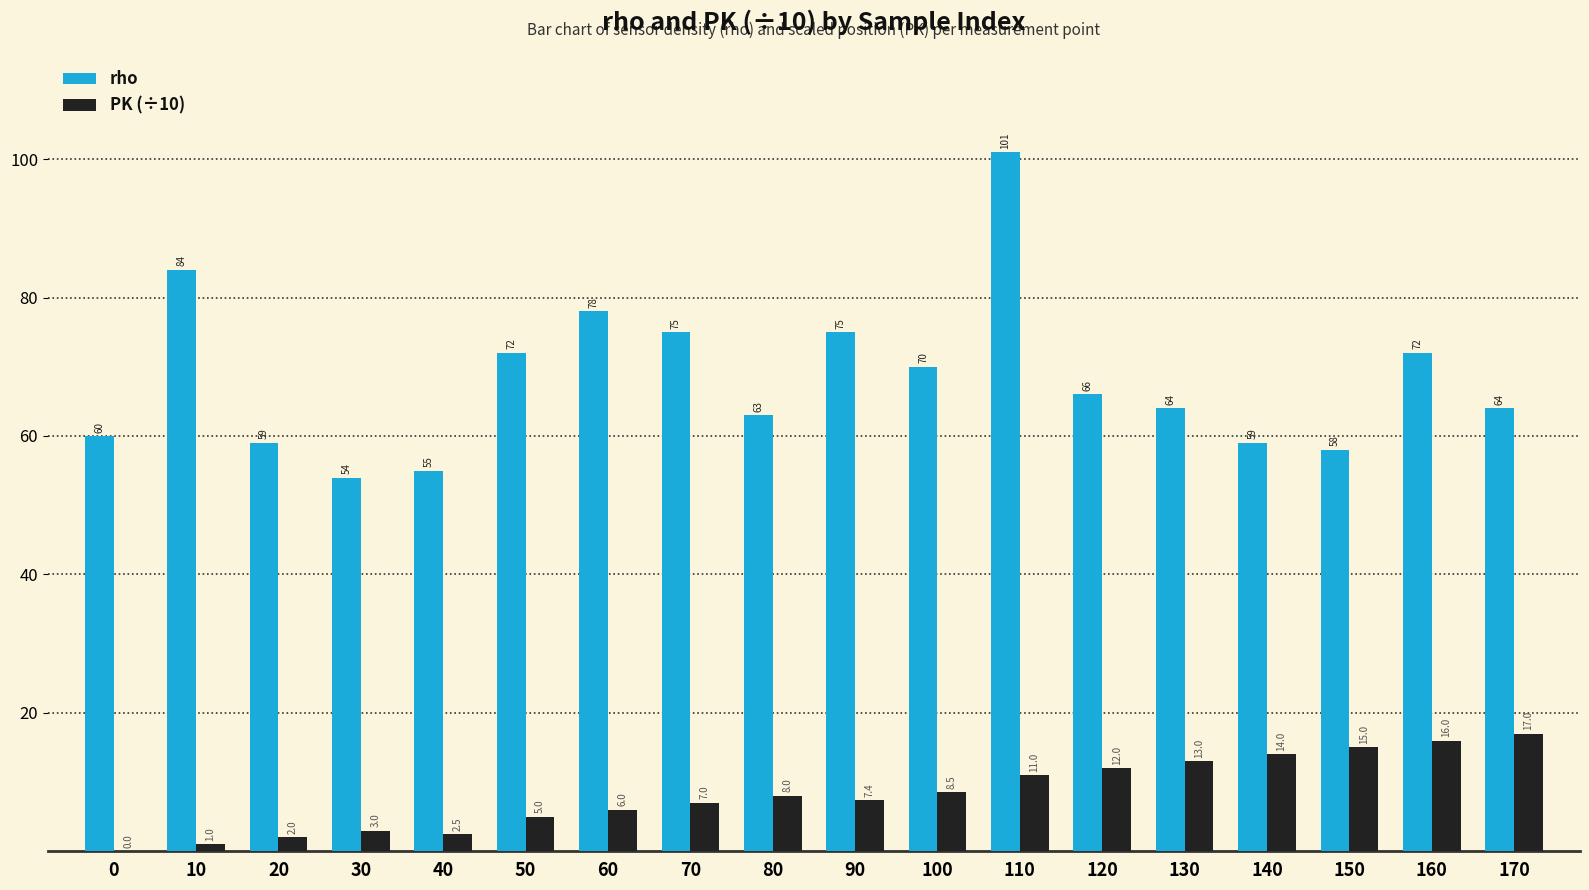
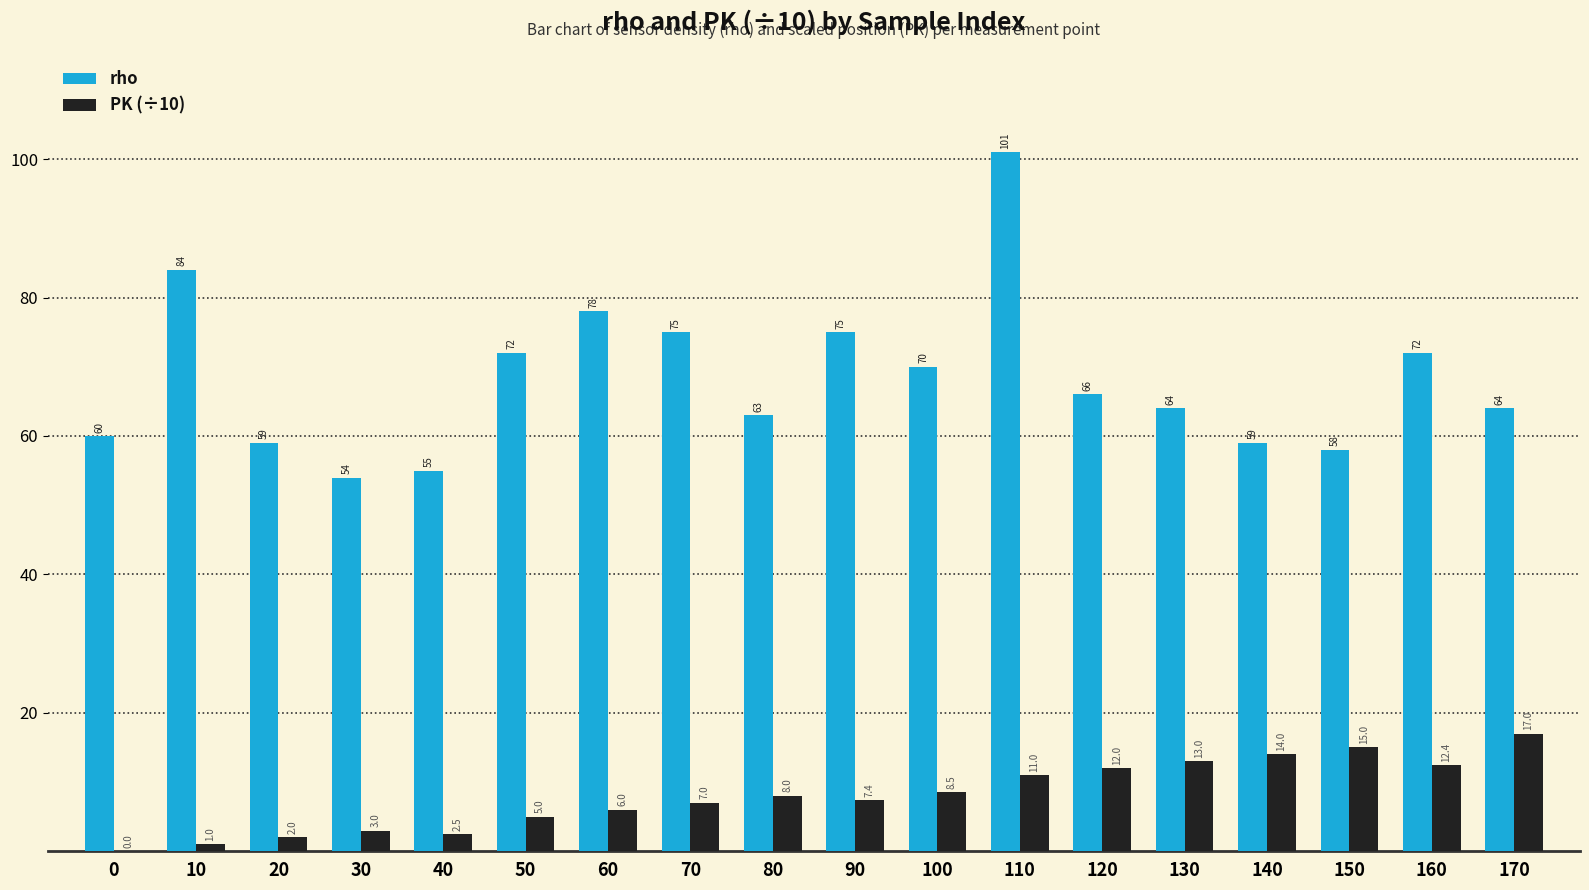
PK (÷10), 160: 16.0 -> 12.4
